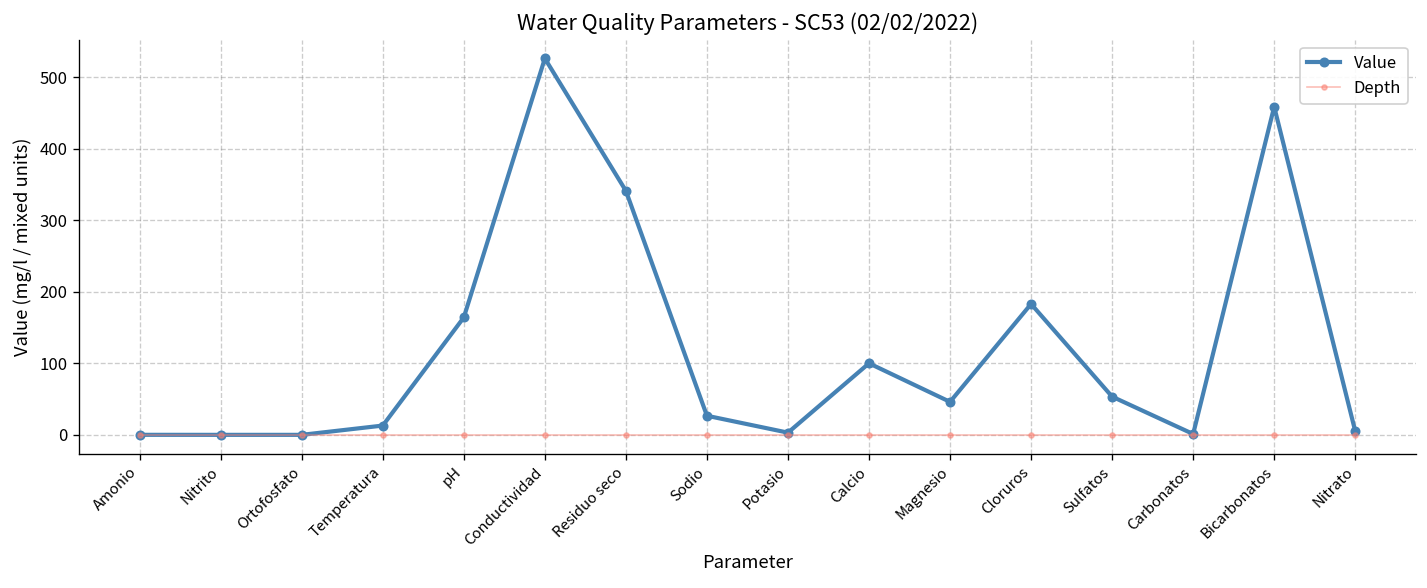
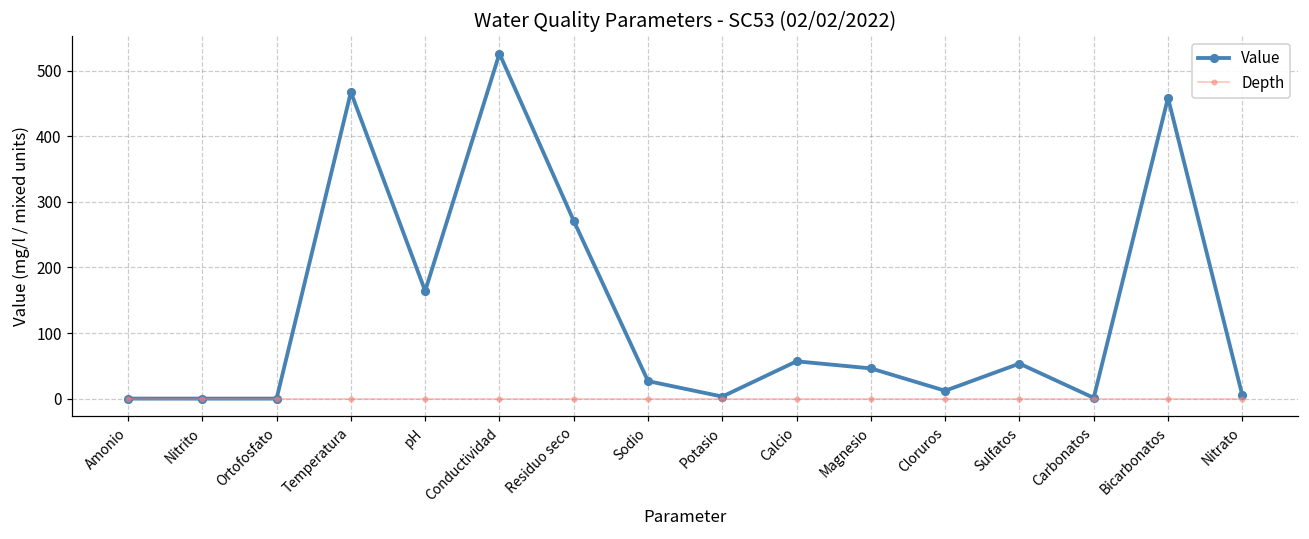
Value, Temperatura: 10 -> 470
Value, Residuo seco: 340 -> 270
Value, Calcio: 100 -> 60
Value, Cloruros: 180 -> 10
